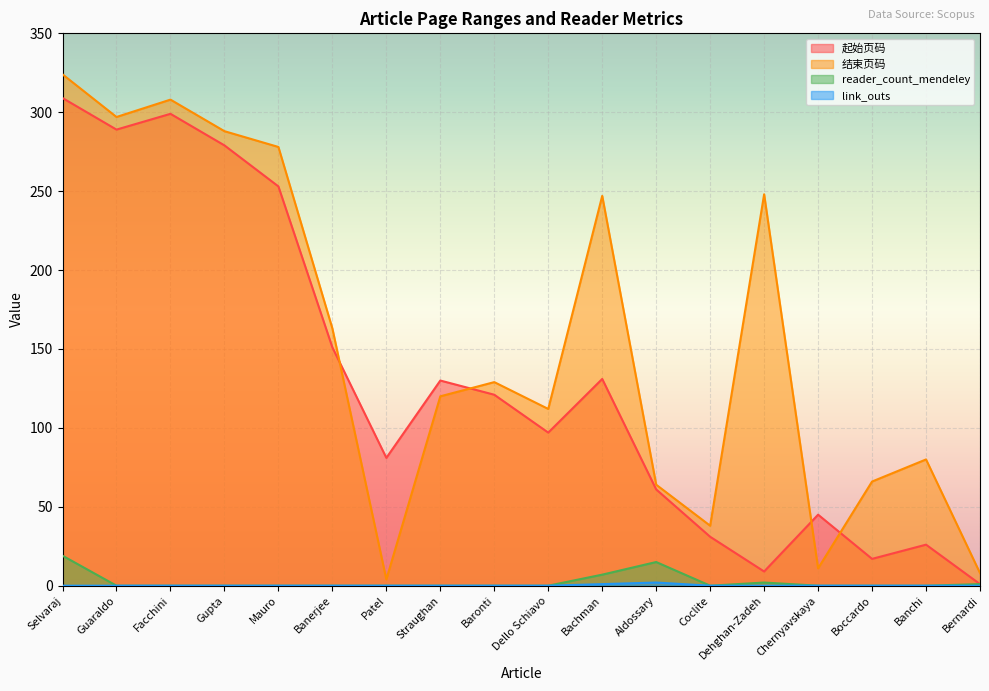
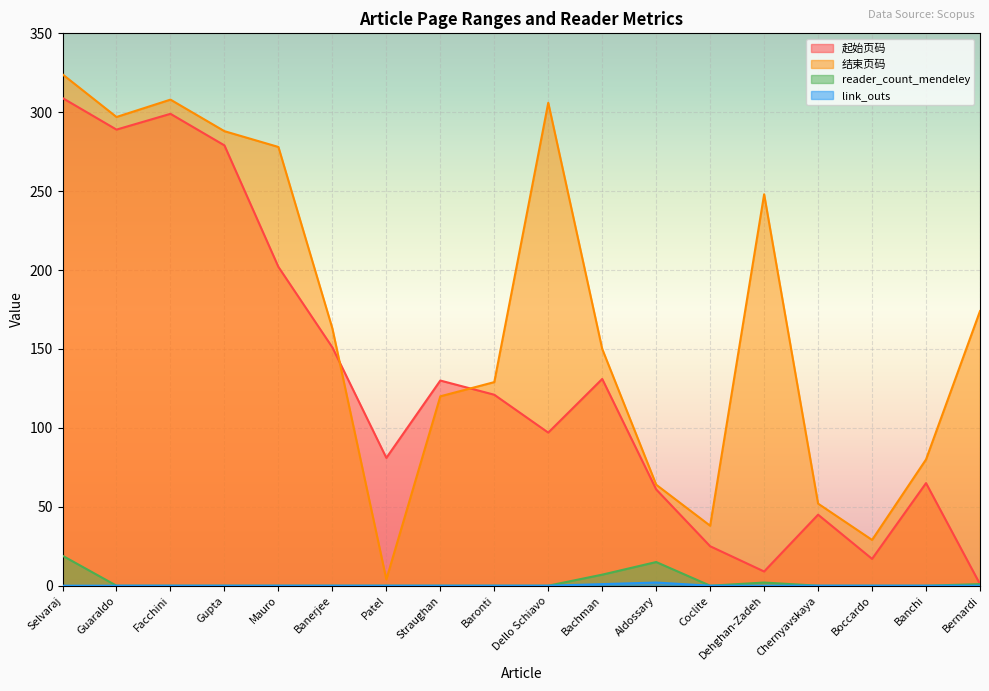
起始页码, Mauro: 253 -> 202
结束页码, Dello Schiavo: 112 -> 306
结束页码, Bachman: 247 -> 150
起始页码, Coclite: 31 -> 25
结束页码, Chernyavskaya: 11 -> 52
结束页码, Boccardo: 66 -> 29
起始页码, Banchi: 26 -> 65
结束页码, Bernardi: 8 -> 174
